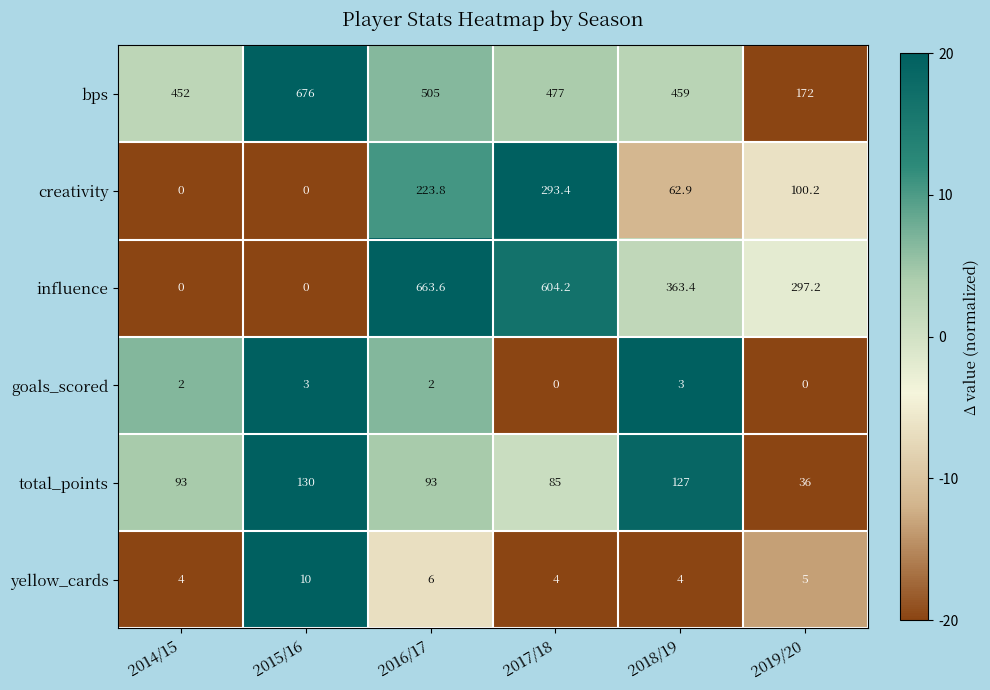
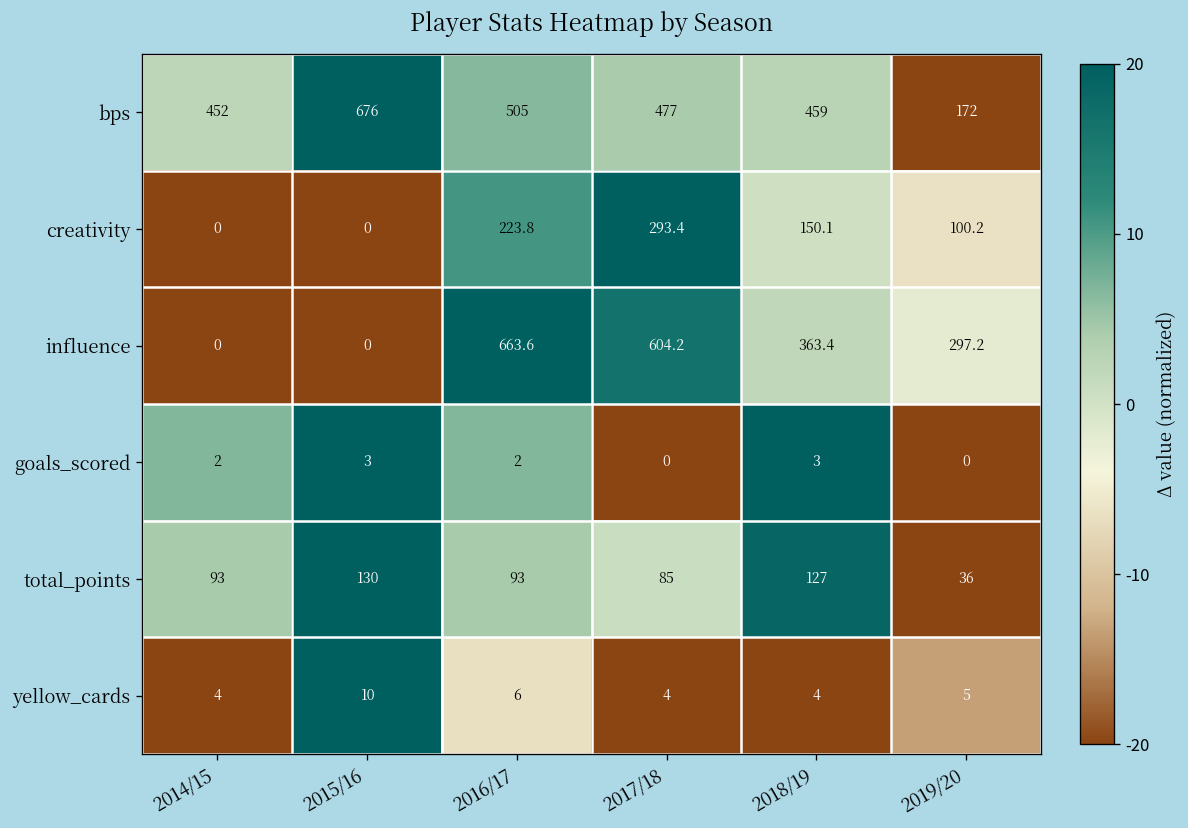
creativity, 2018/19: 62.9 -> 150.1
